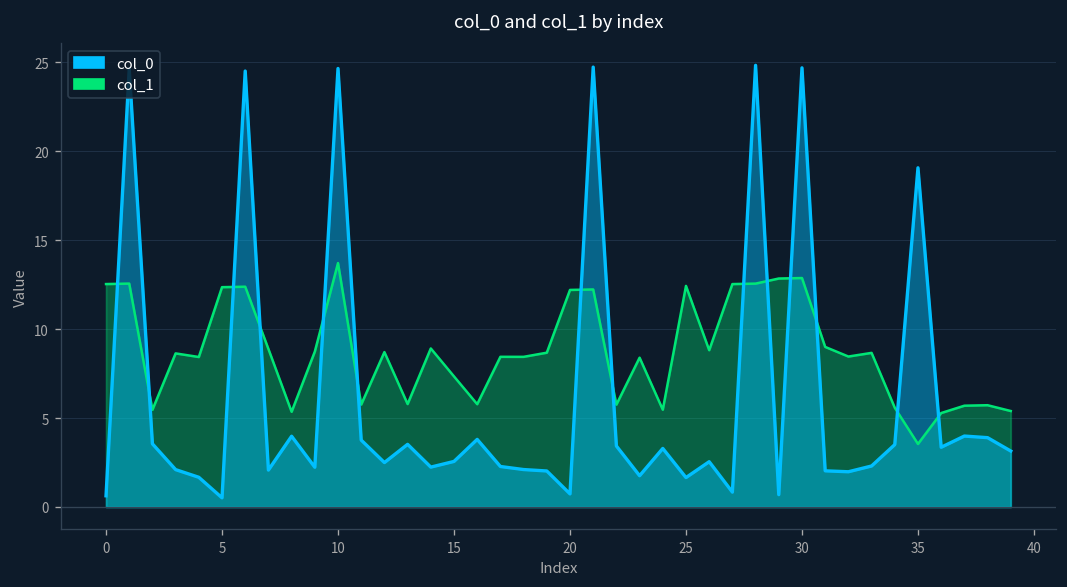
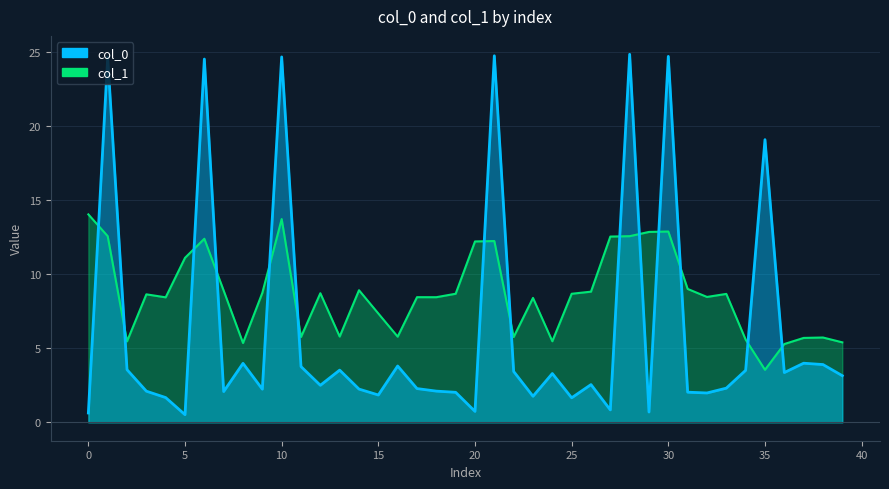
col_1, 0: 12.5 -> 14.0
col_1, 5: 12.4 -> 11.1
col_0, 15: 2.6 -> 1.8
col_1, 25: 12.4 -> 8.7
